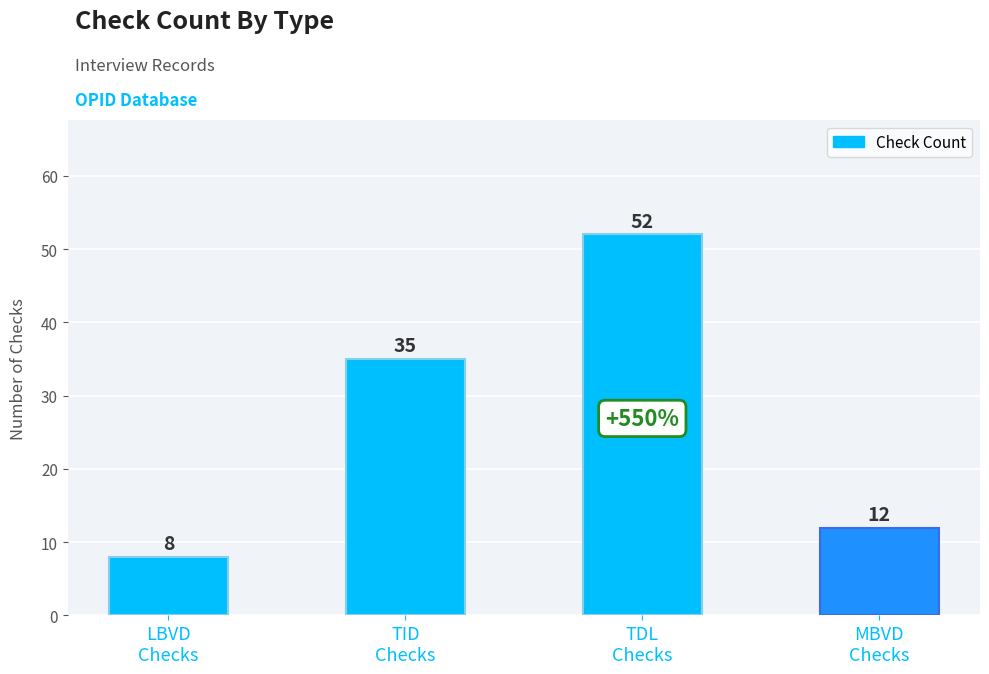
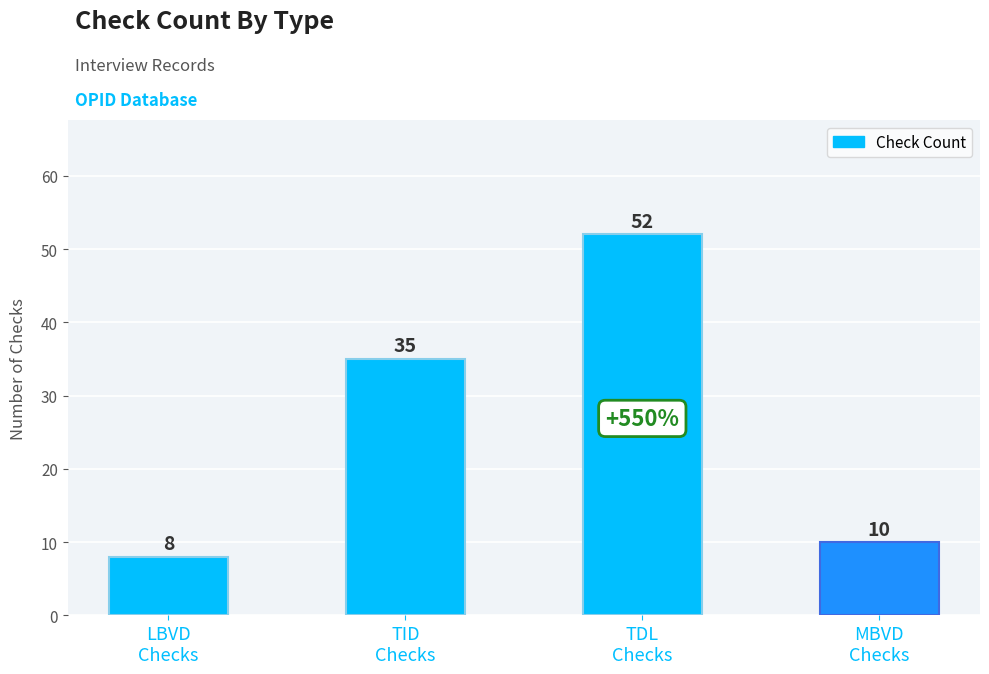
MBVD Checks: 12 -> 10
